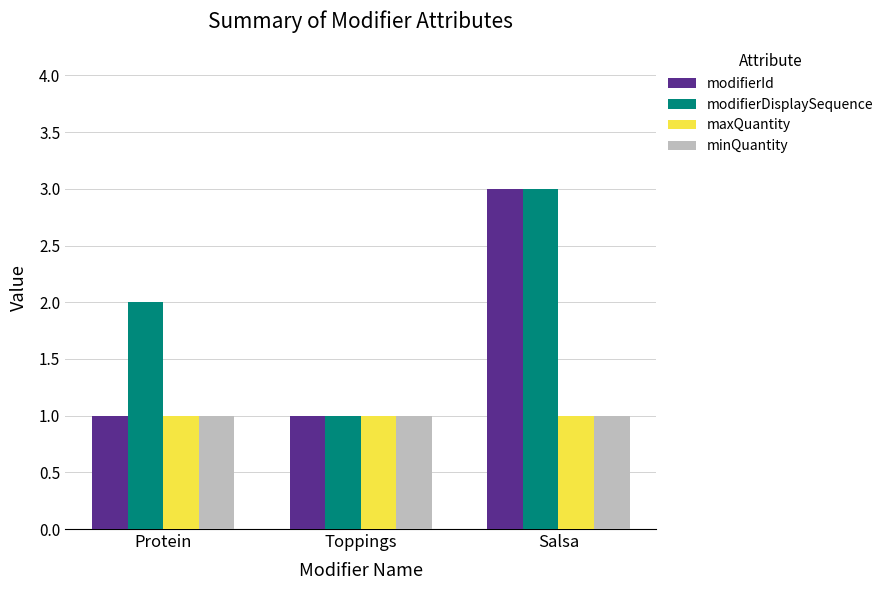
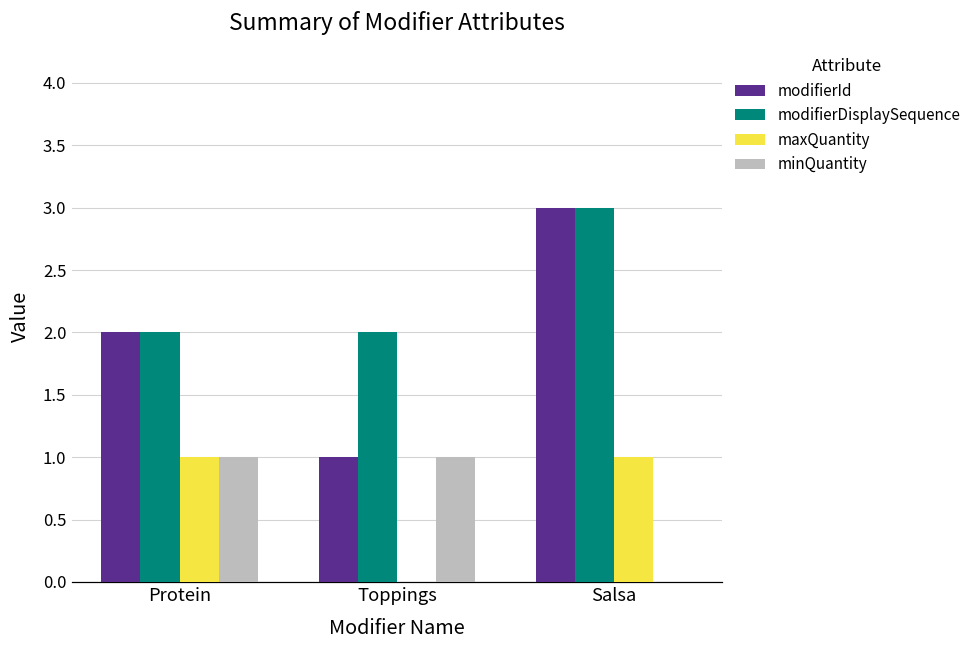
modifierId, Protein: 1 -> 2
modifierDisplaySequence, Toppings: 1 -> 2
maxQuantity, Toppings: 1 -> 0
minQuantity, Salsa: 1 -> 0
